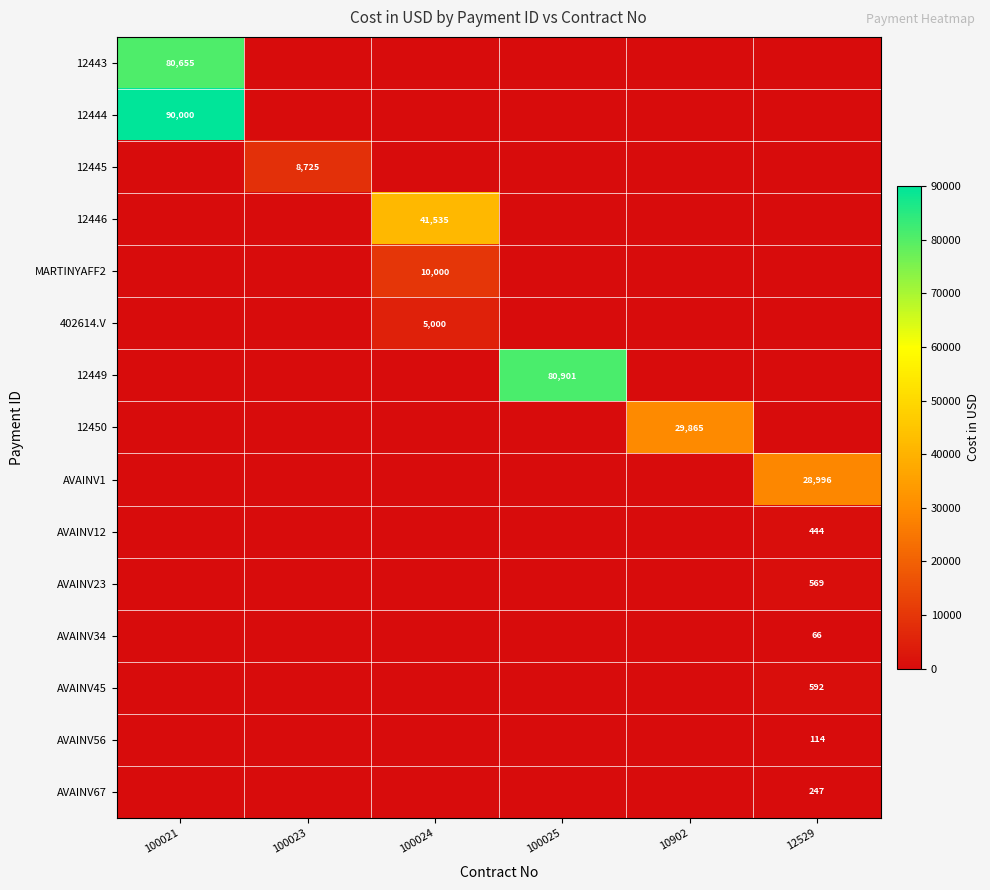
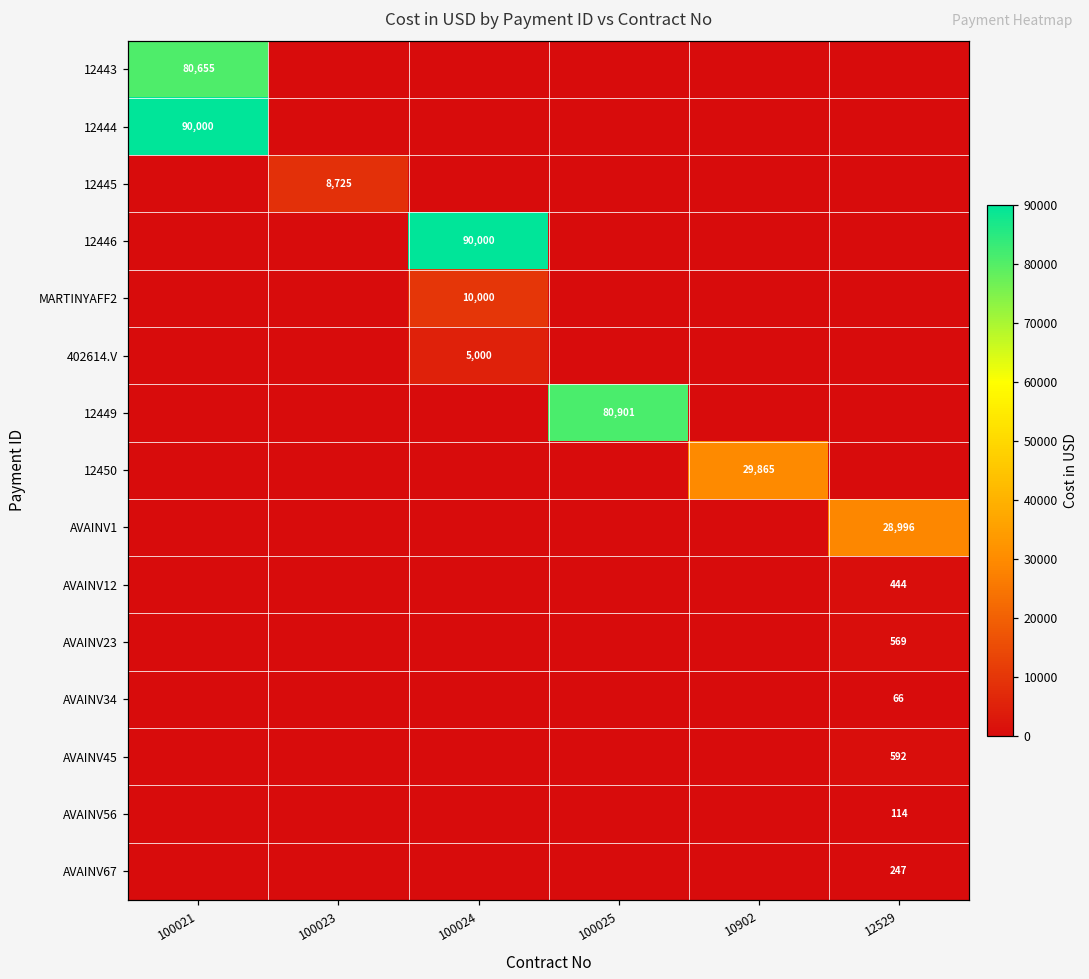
12446, 100024: 41,535 -> 90,000
